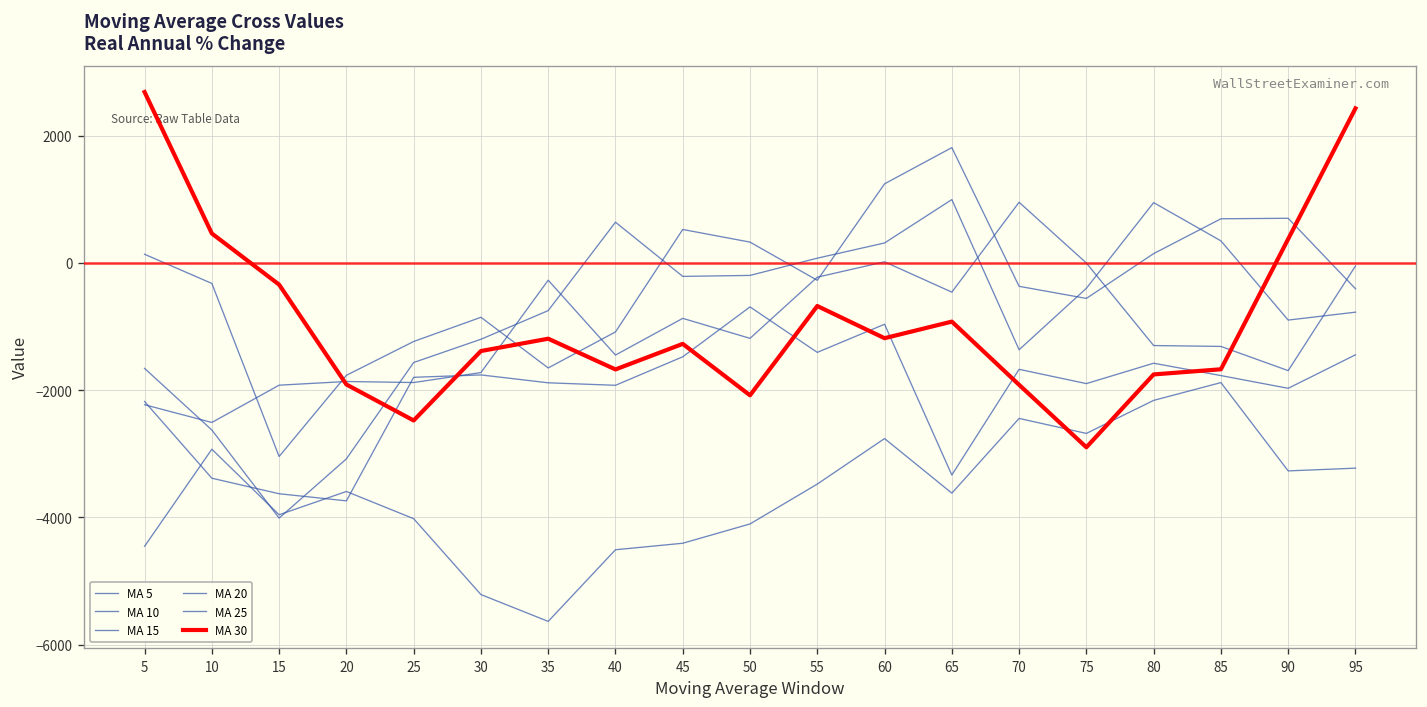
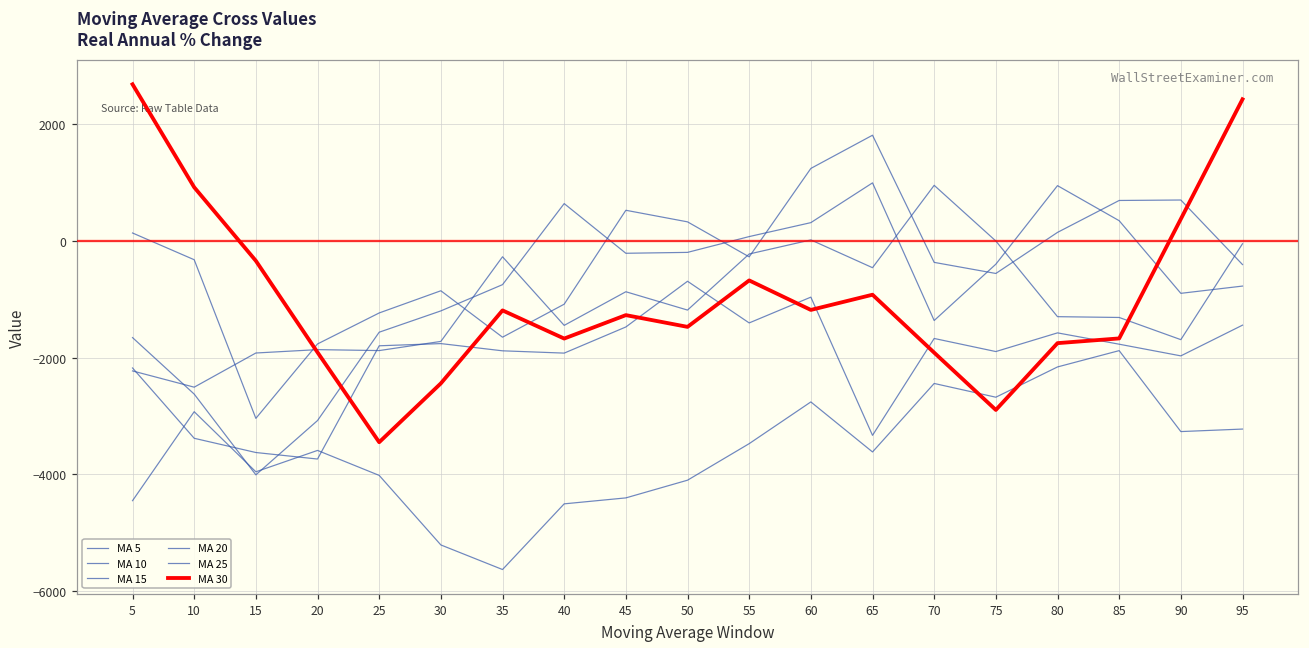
MA 30, 10: 500 -> 900
MA 30, 25: -2500 -> -3500
MA 30, 30: -1400 -> -2400
MA 30, 50: -2100 -> -1500
